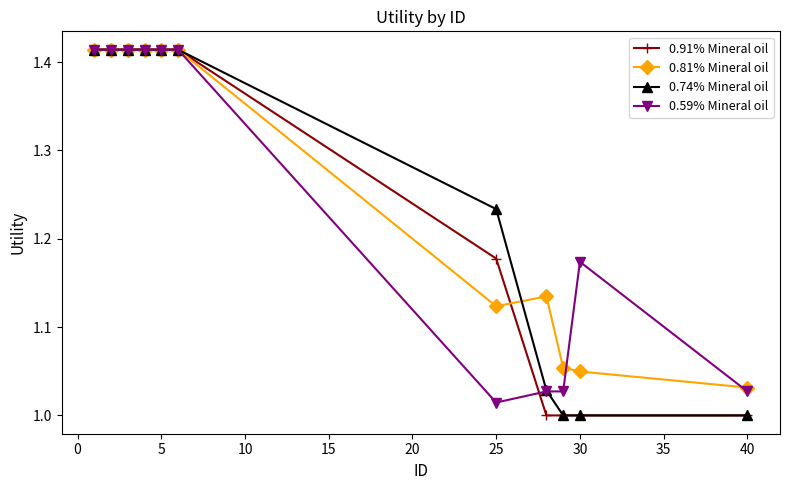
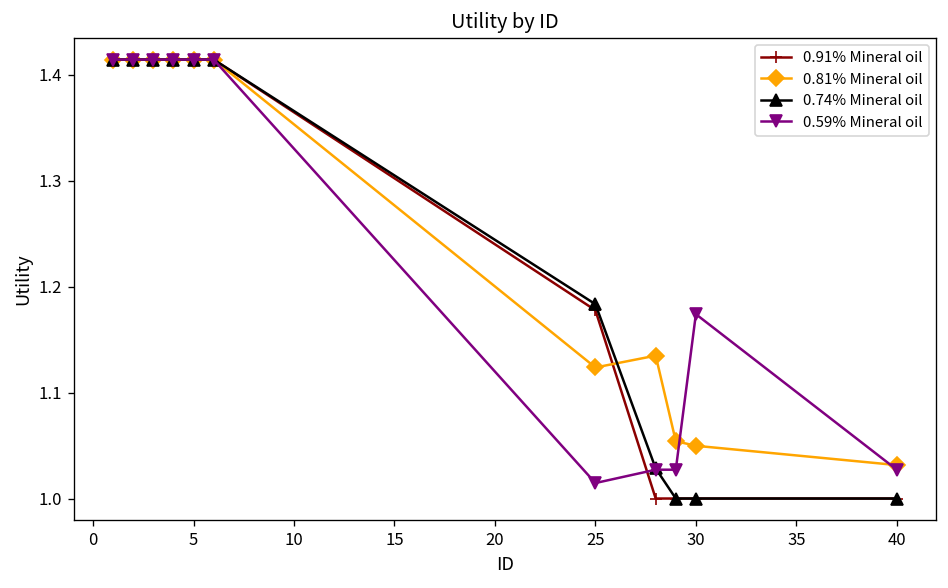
0.74% Mineral oil, 25: 1.23 -> 1.18
